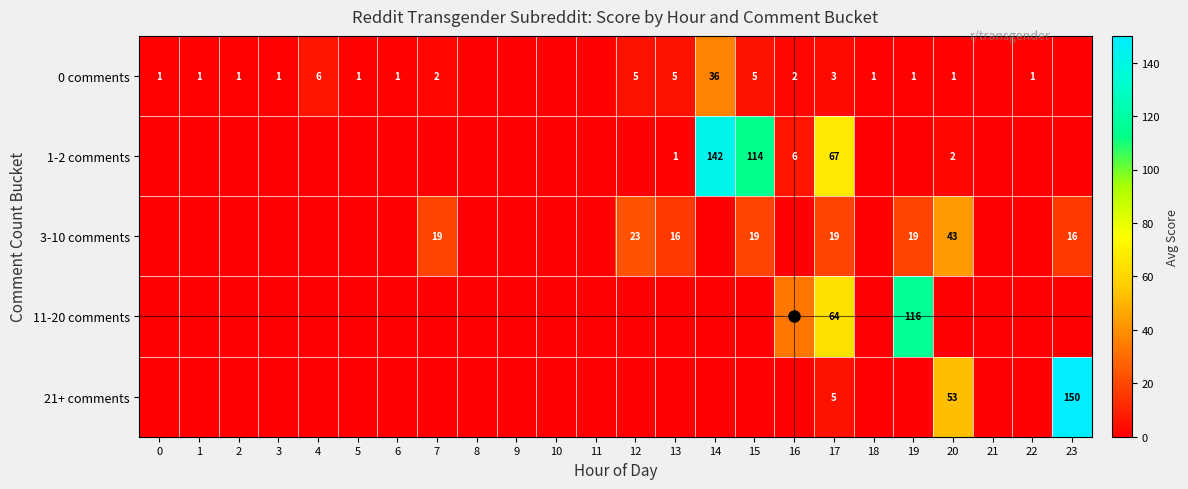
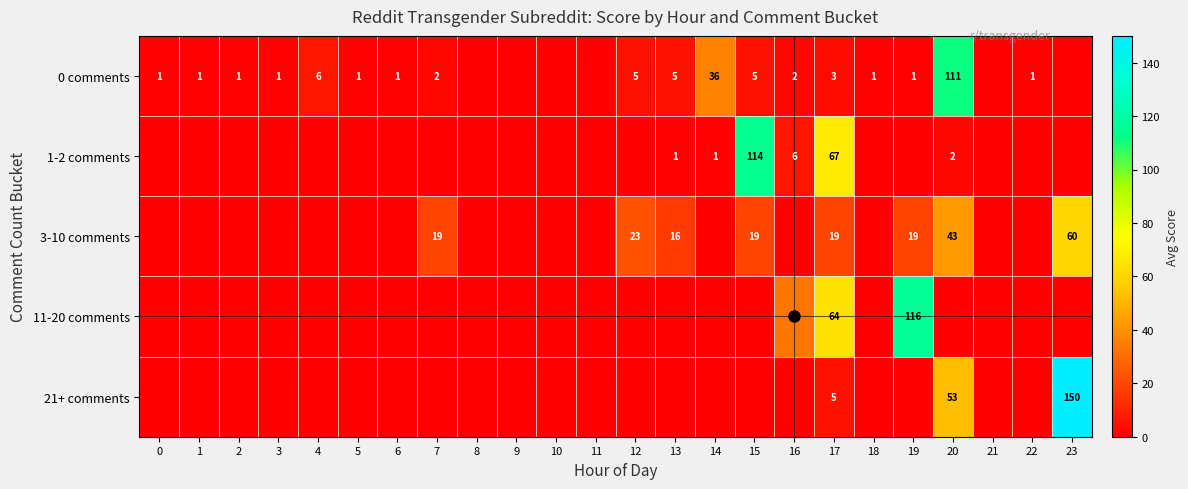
0 comments, 20: 1 -> 111
1-2 comments, 14: 142 -> 1
3-10 comments, 23: 16 -> 60
